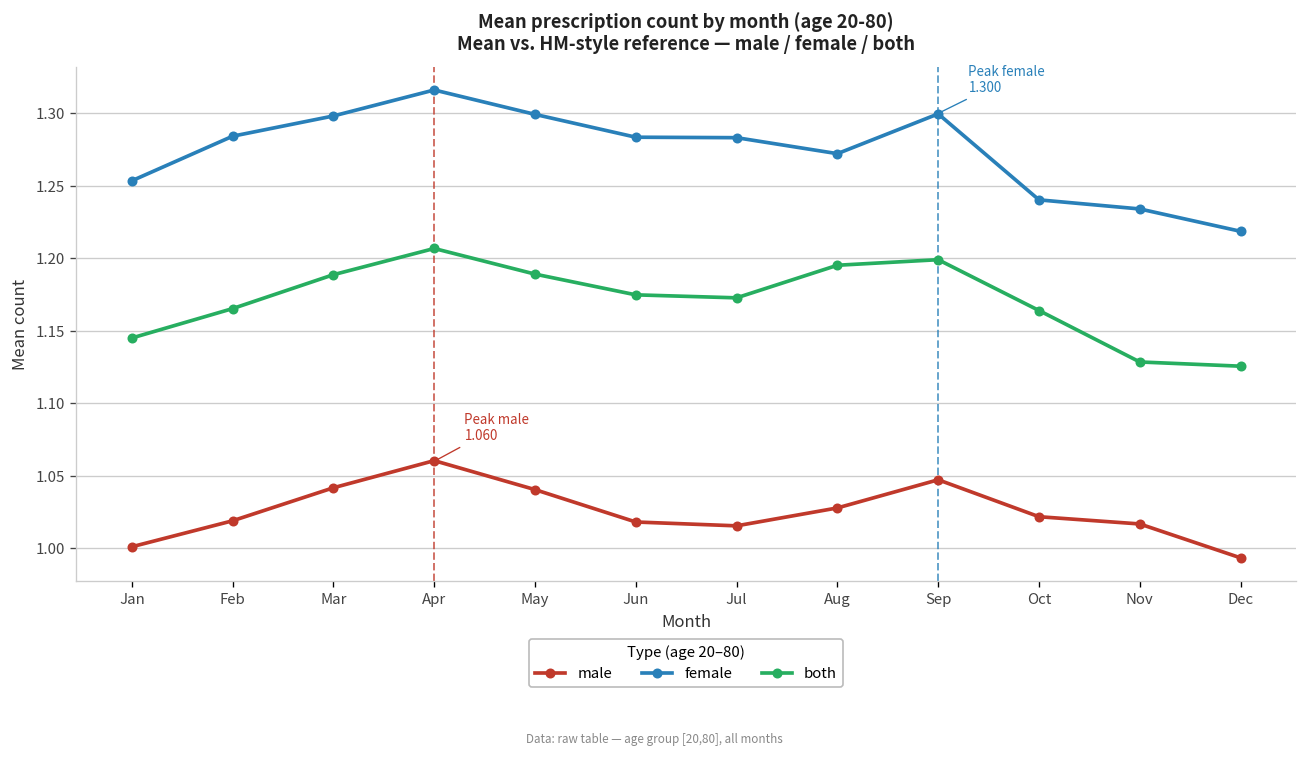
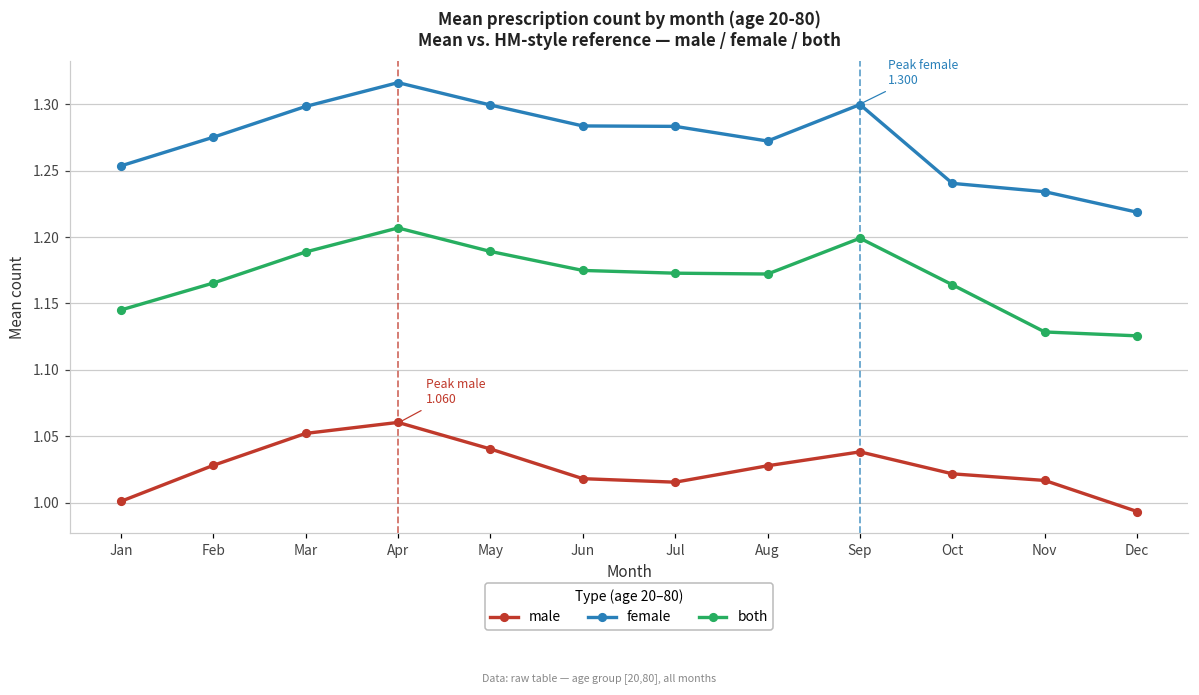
male, Feb: 1.019 -> 1.028
female, Feb: 1.284 -> 1.275
male, Mar: 1.042 -> 1.052
both, Aug: 1.195 -> 1.172
male, Sep: 1.047 -> 1.038
